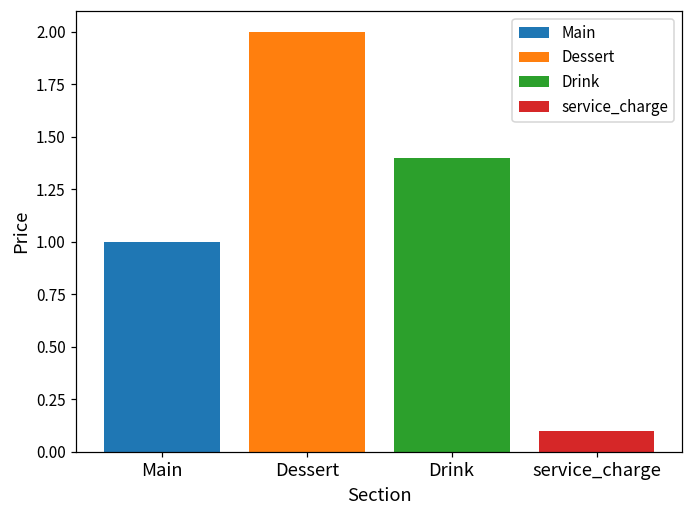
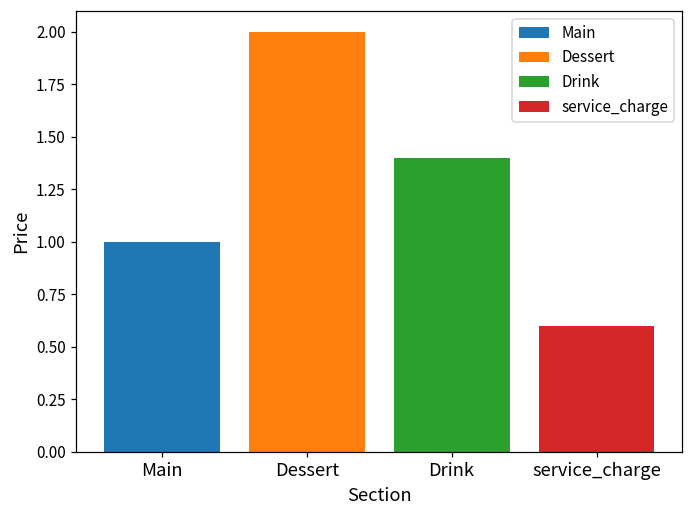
service_charge: 0.1 -> 0.6
